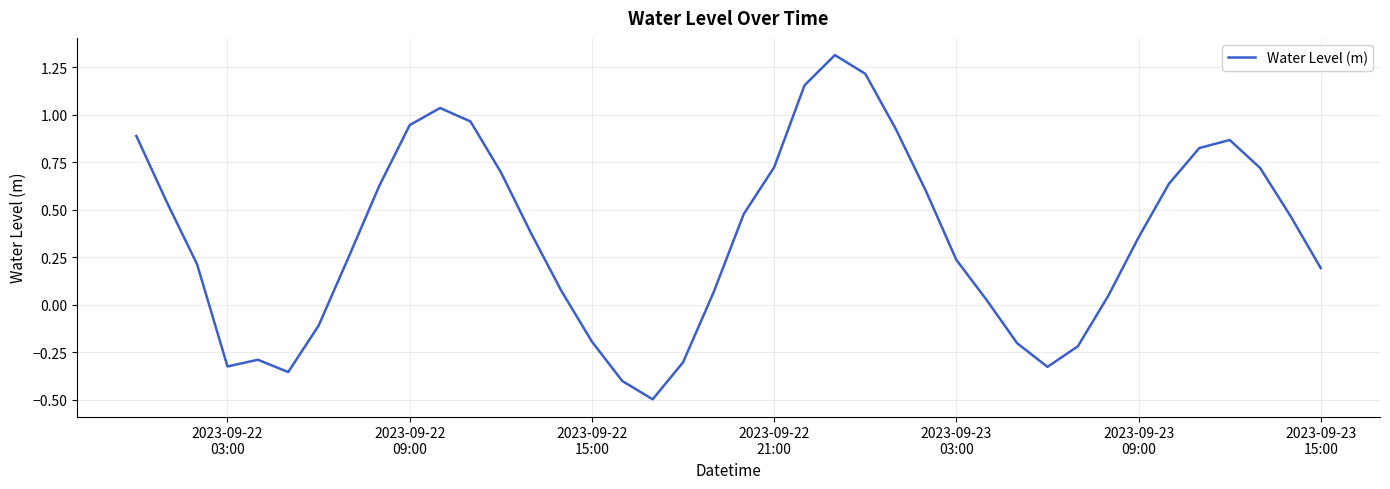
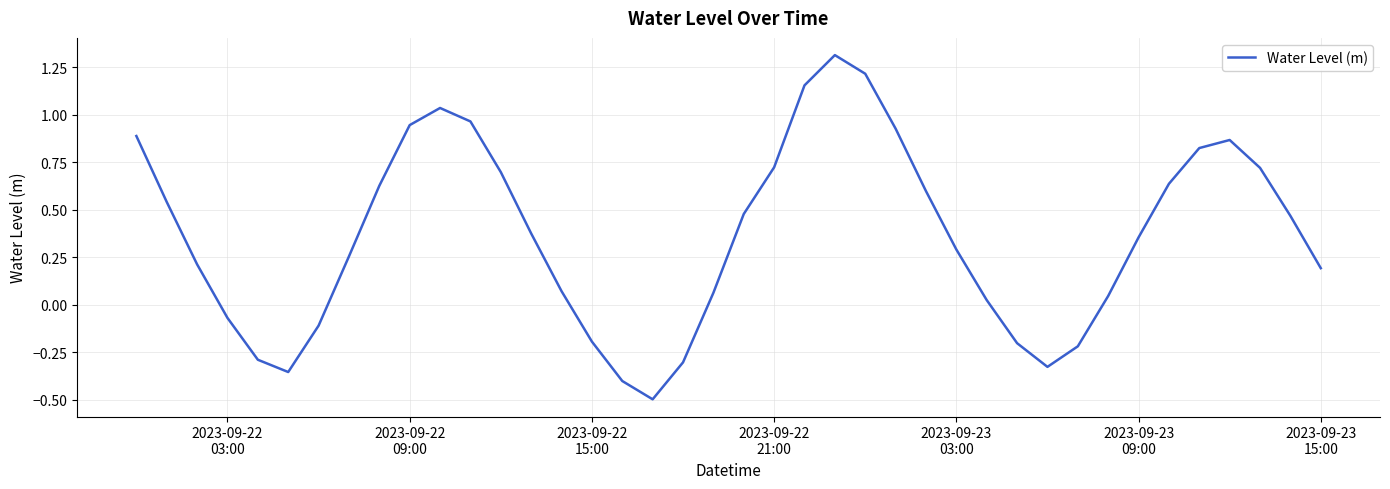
2023-09-22 03:00: -0.33 -> -0.07
2023-09-23 03:00: 0.24 -> 0.29
